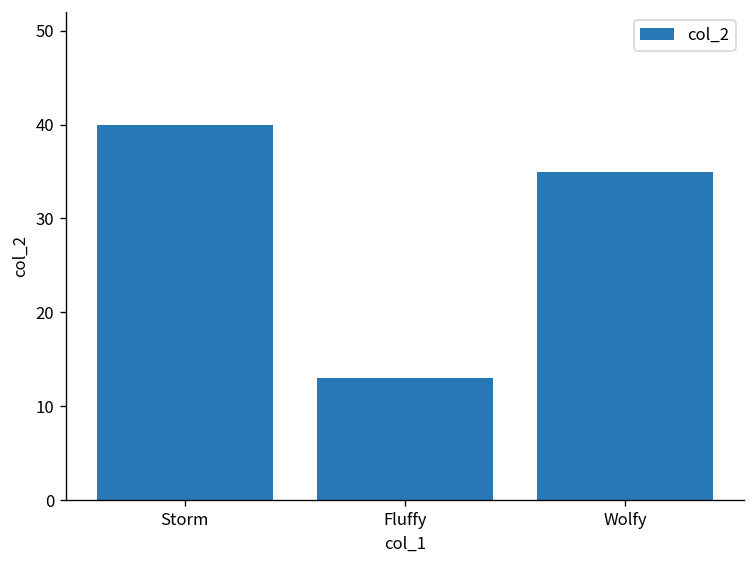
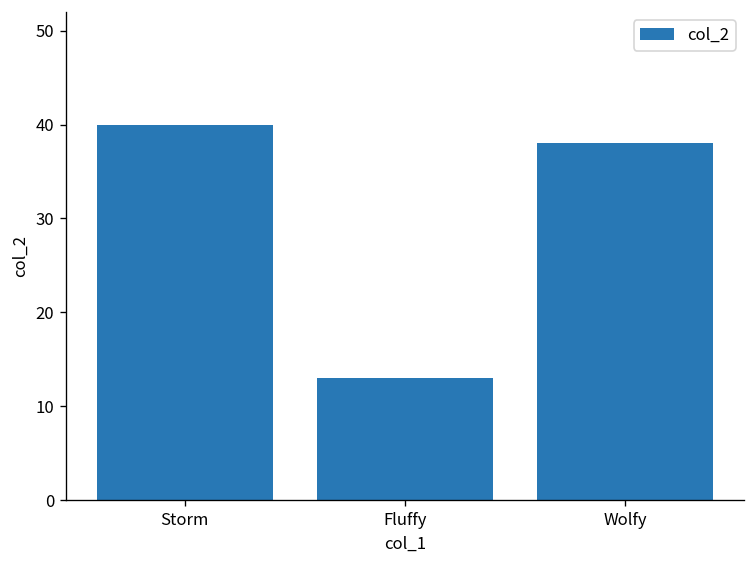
Wolfy: 35 -> 38
